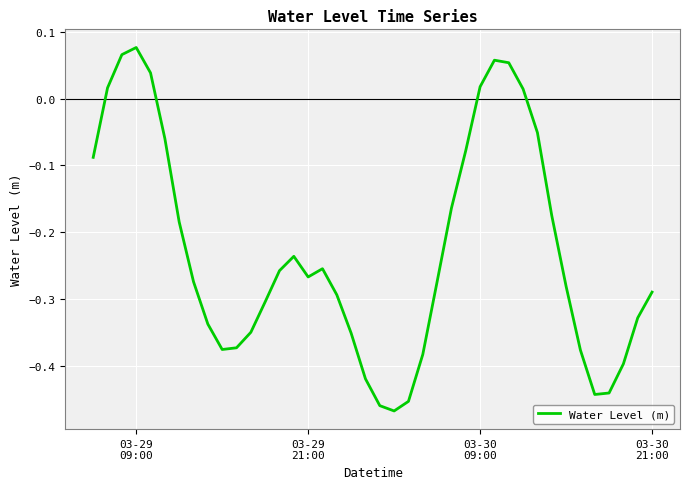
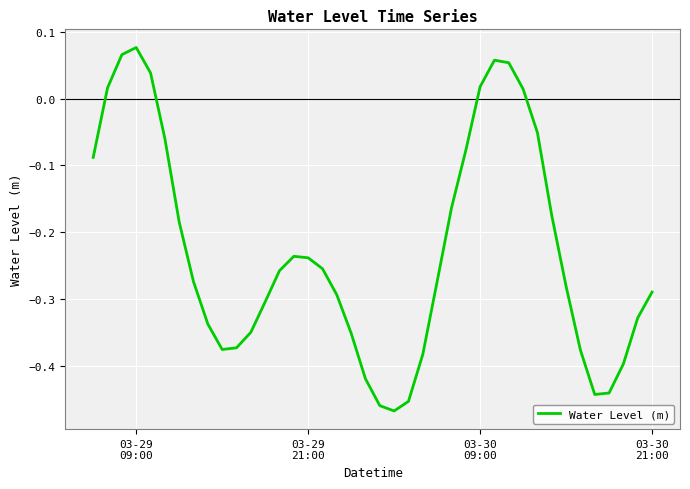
03-29 21:00: -0.27 -> -0.24
